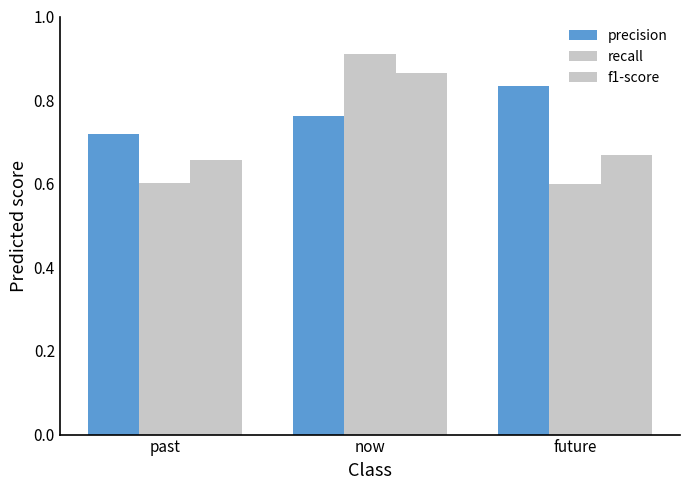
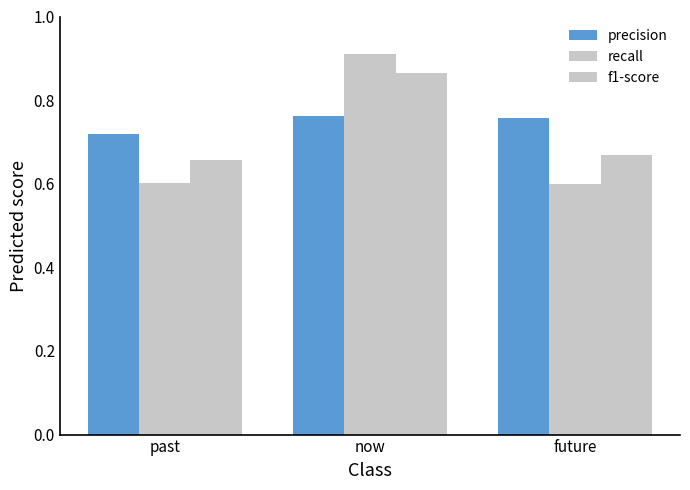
precision, future: 0.83 -> 0.76
